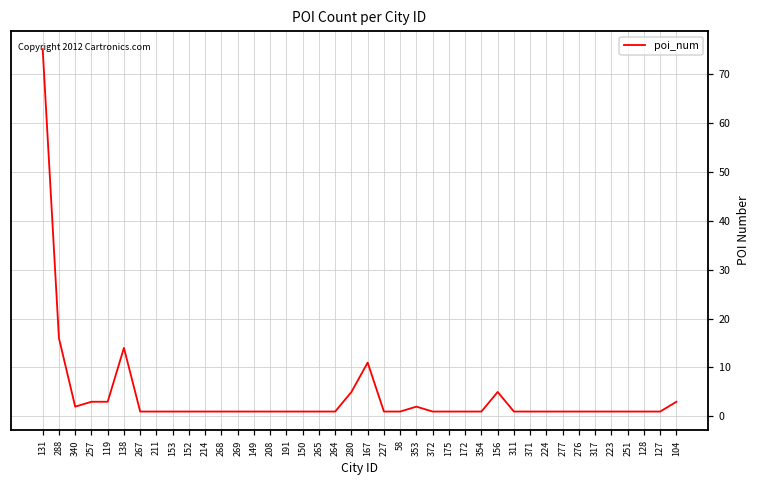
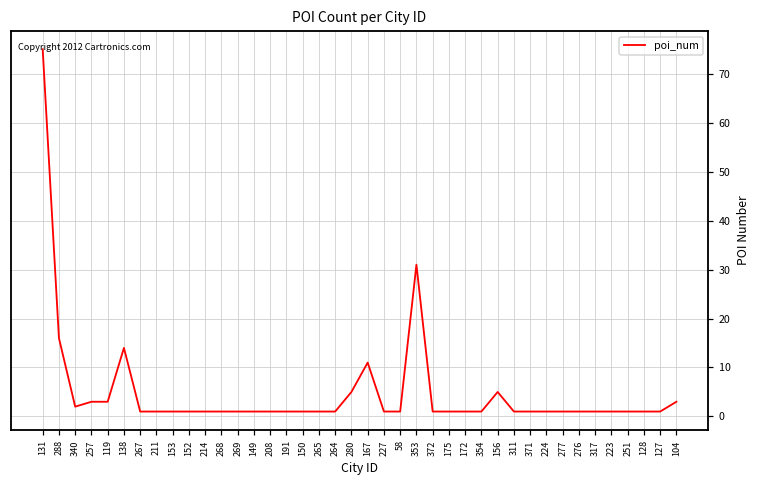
353: 2 -> 31
